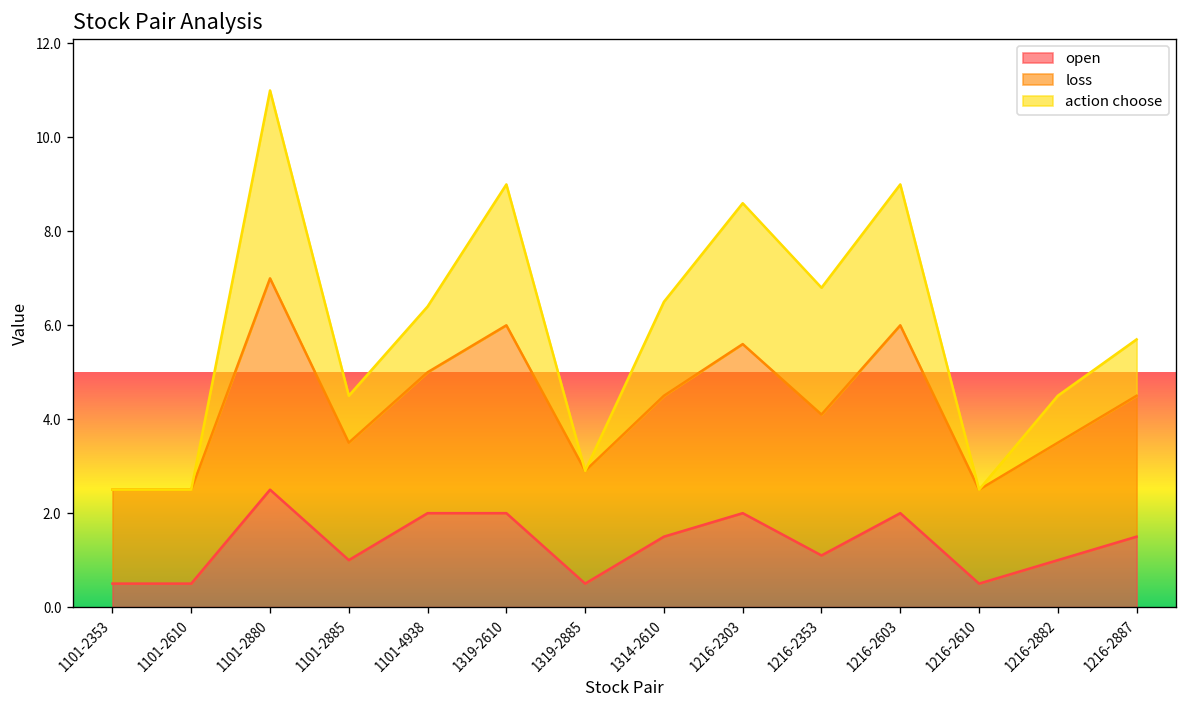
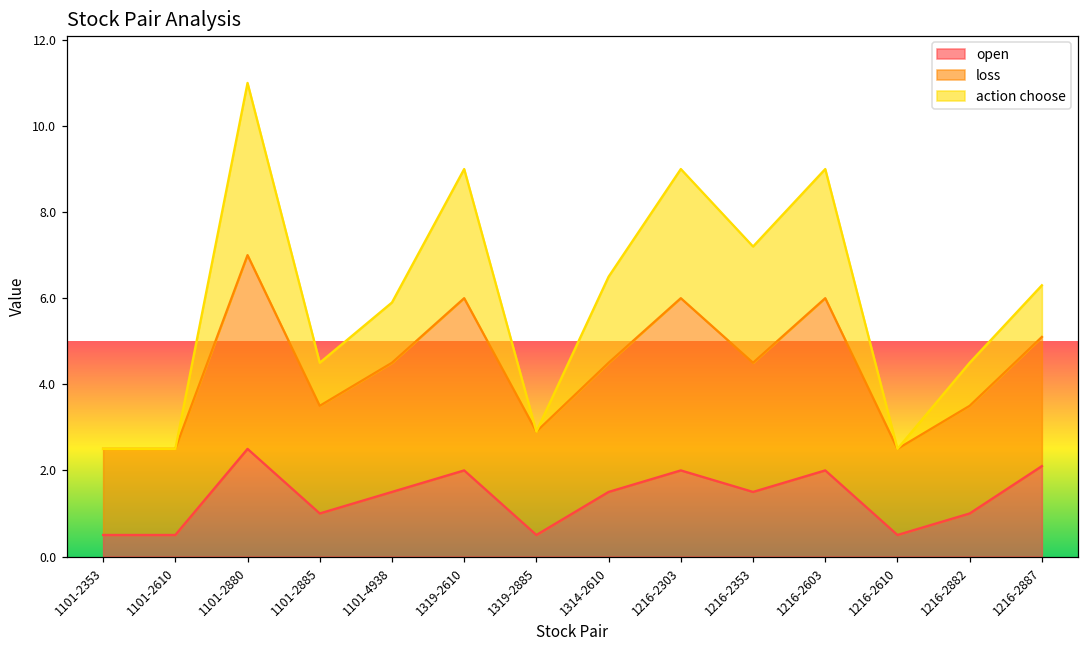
open, 1101-4938: 2.0 -> 1.5
loss, 1216-2303: 3.6 -> 4.0
open, 1216-2353: 1.1 -> 1.5
open, 1216-2887: 1.5 -> 2.1
